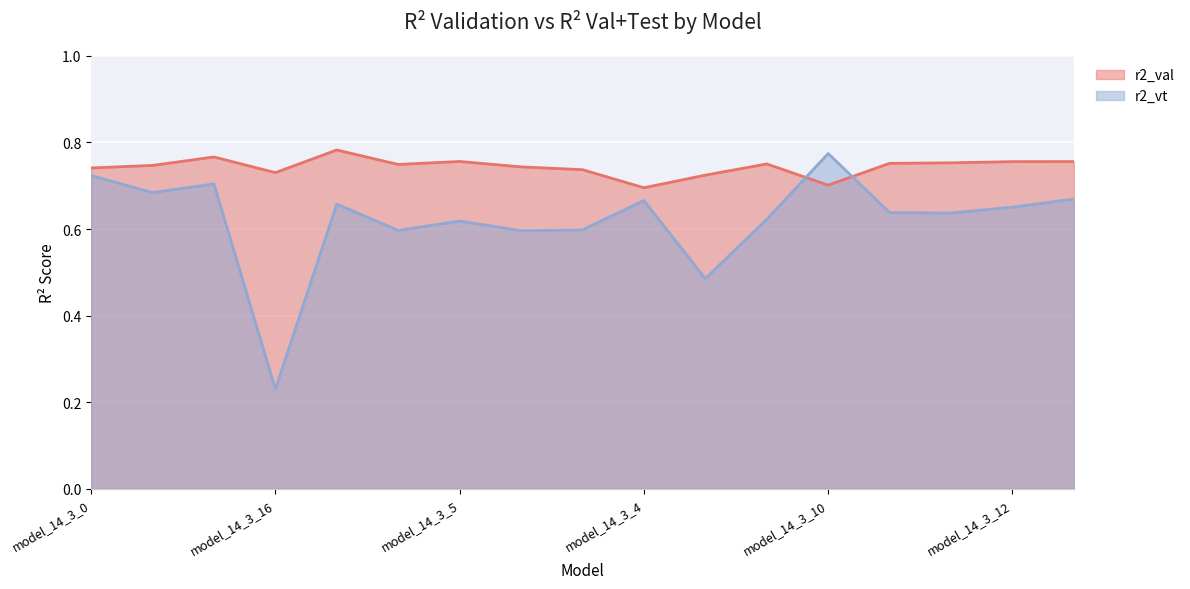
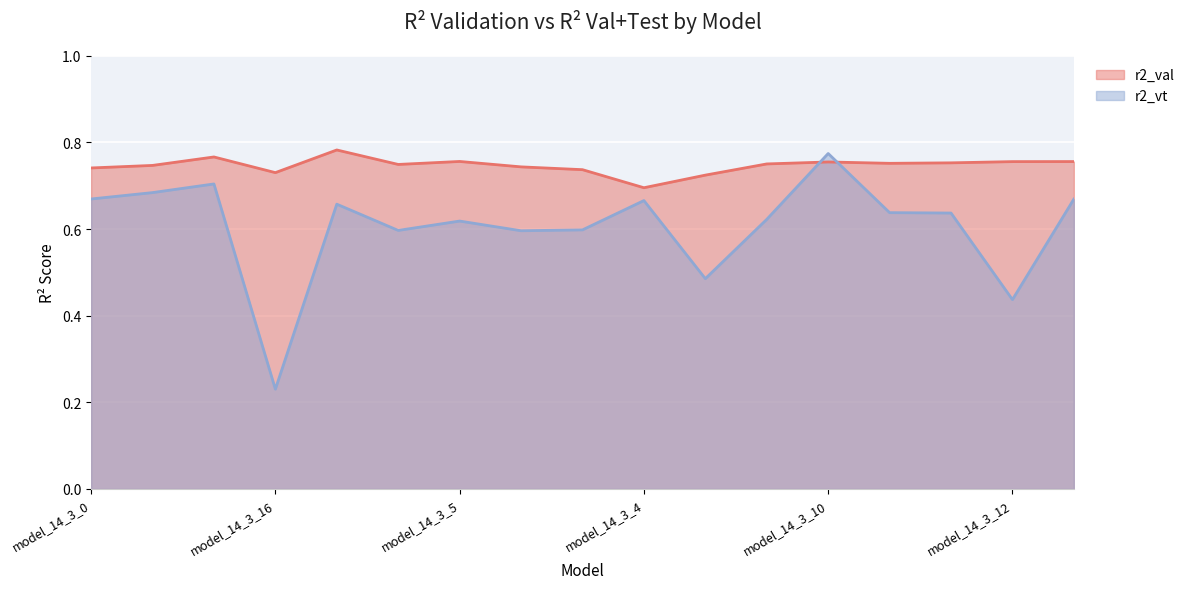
r2_vt, model_14_3_0: 0.72 -> 0.67
r2_val, model_14_3_10: 0.70 -> 0.75
r2_vt, model_14_3_12: 0.65 -> 0.44
